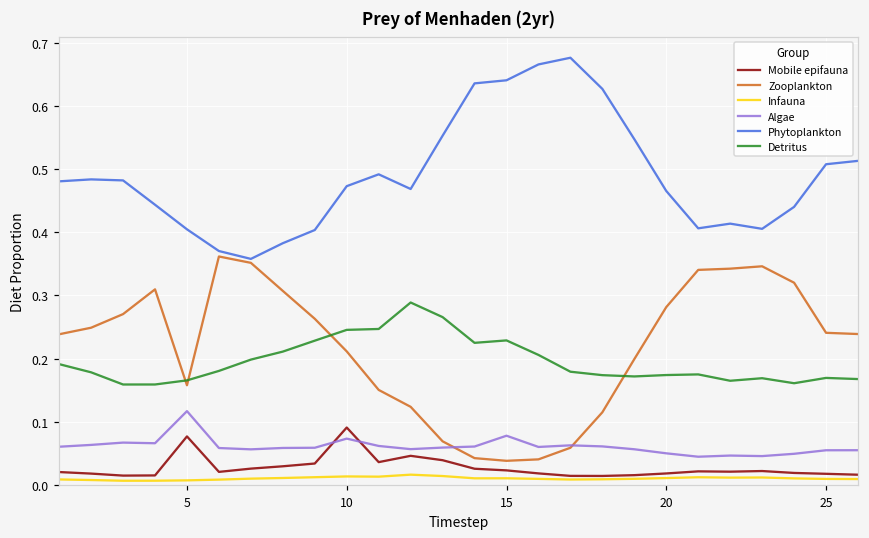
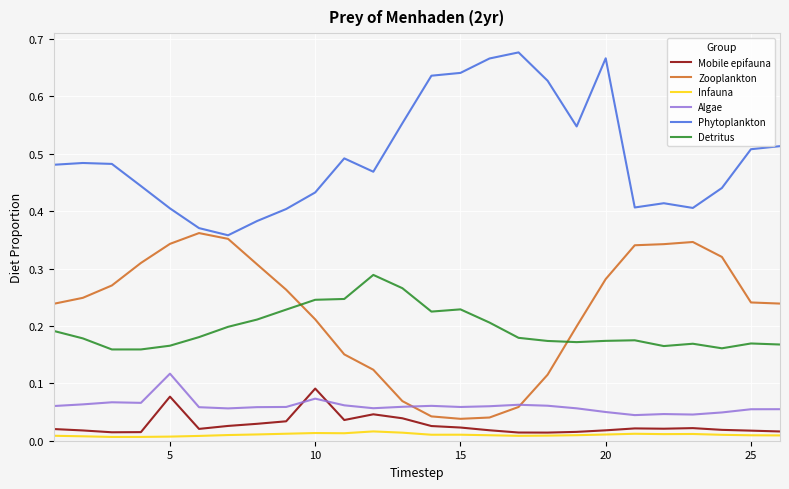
Zooplankton, 5: 0.16 -> 0.34
Phytoplankton, 10: 0.47 -> 0.43
Algae, 15: 0.08 -> 0.06
Phytoplankton, 20: 0.47 -> 0.67
